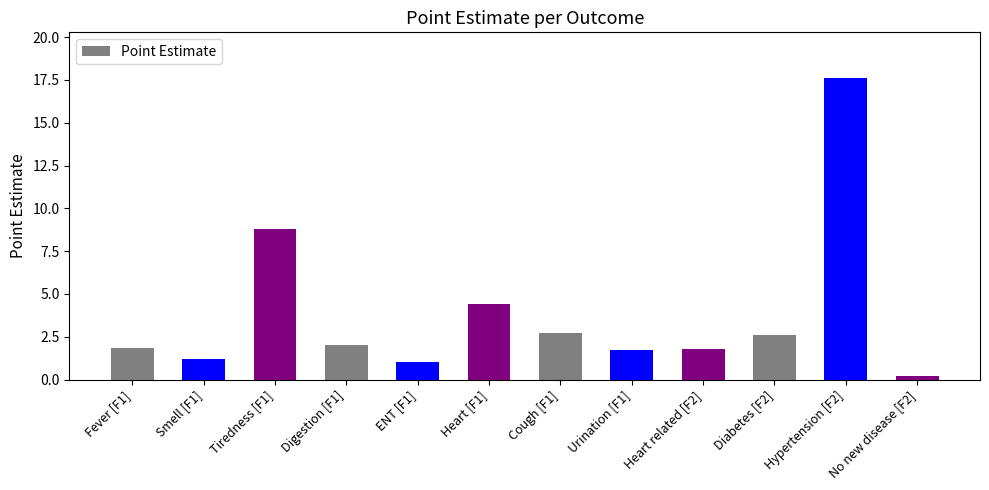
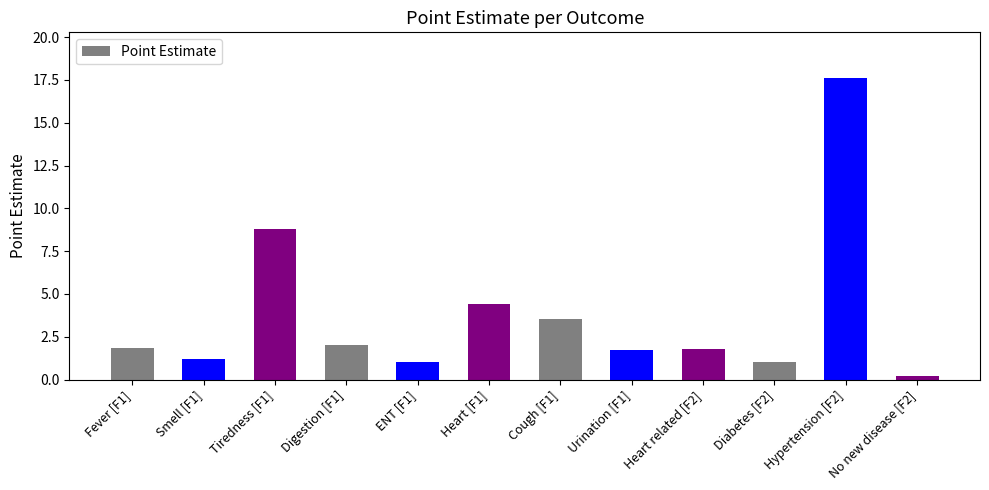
Cough [F1]: 2.7 -> 3.5
Diabetes [F2]: 2.6 -> 1.0
